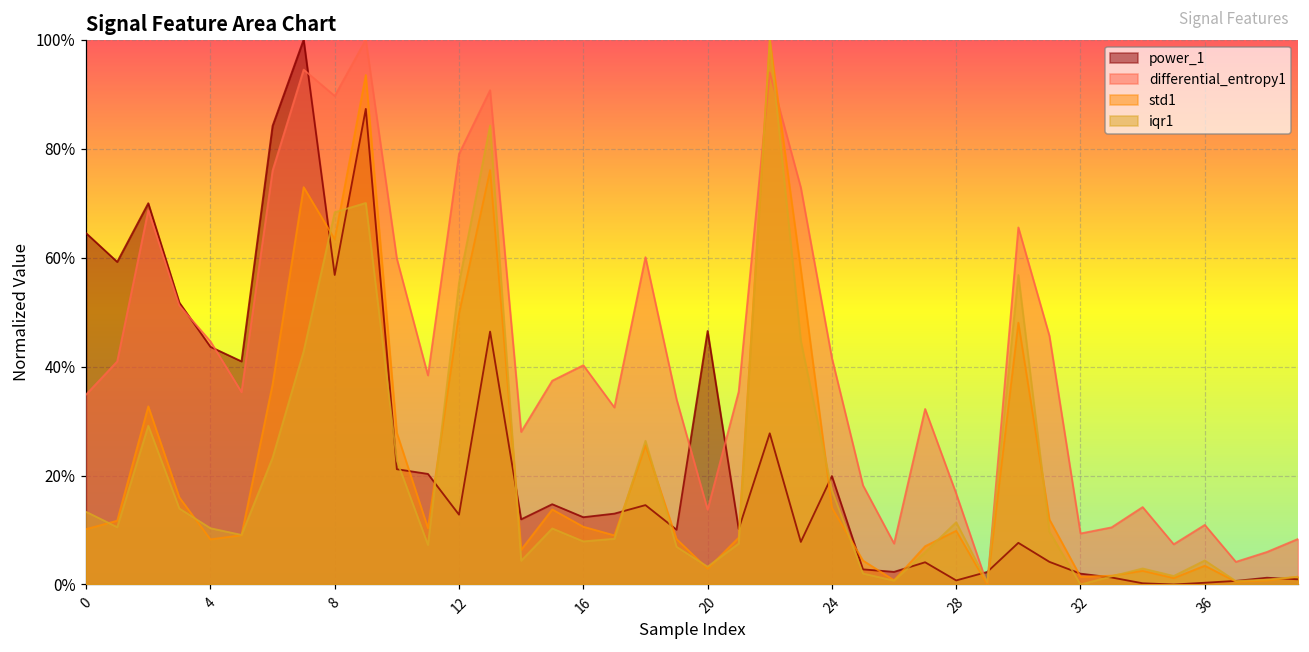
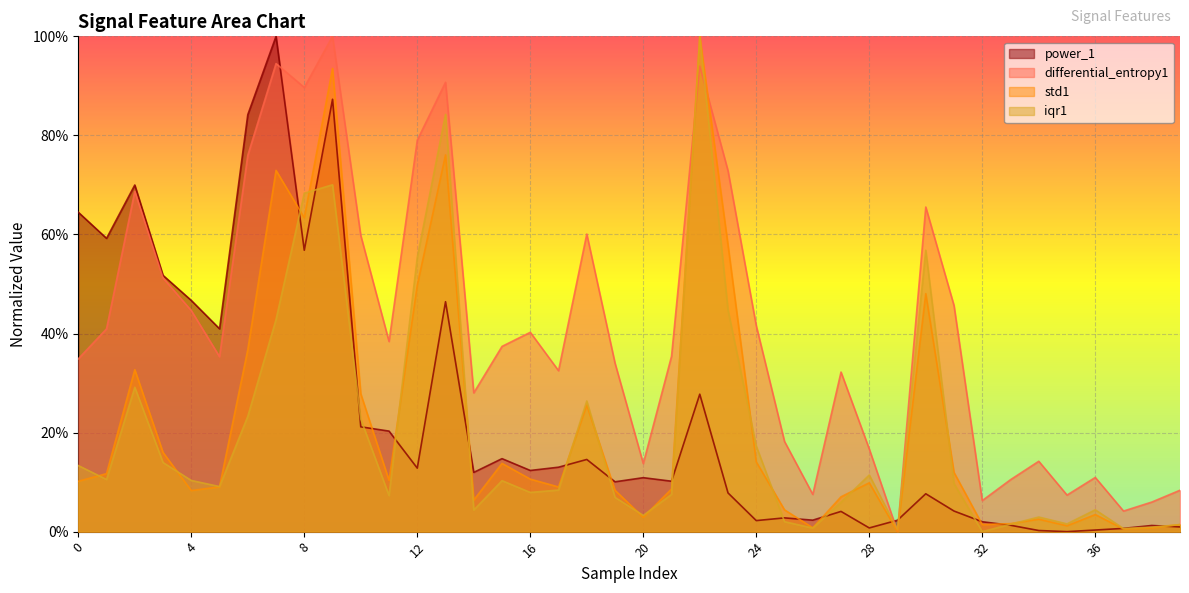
power_1, 4: 44% -> 47%
power_1, 20: 47% -> 11%
power_1, 24: 20% -> 2%
differential_entropy1, 32: 9% -> 6%
